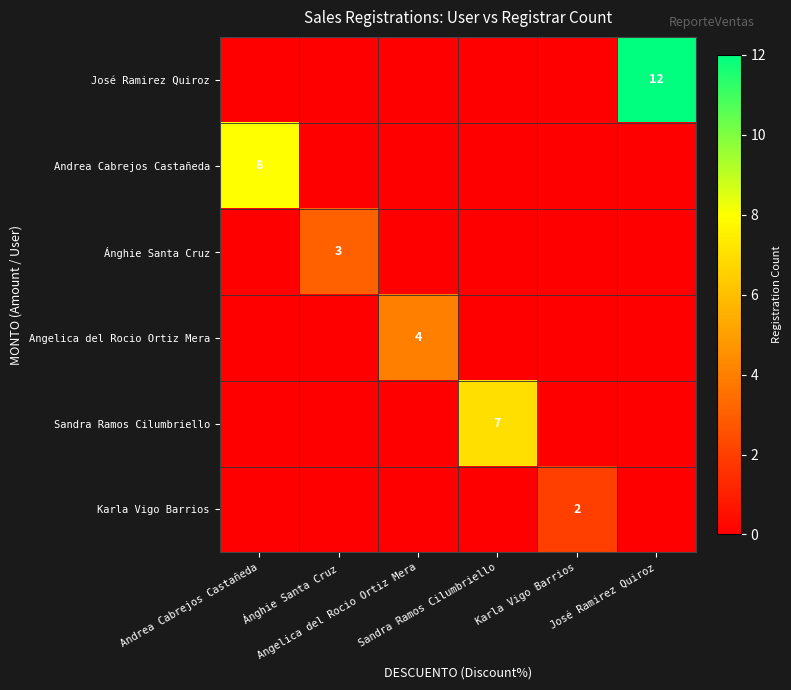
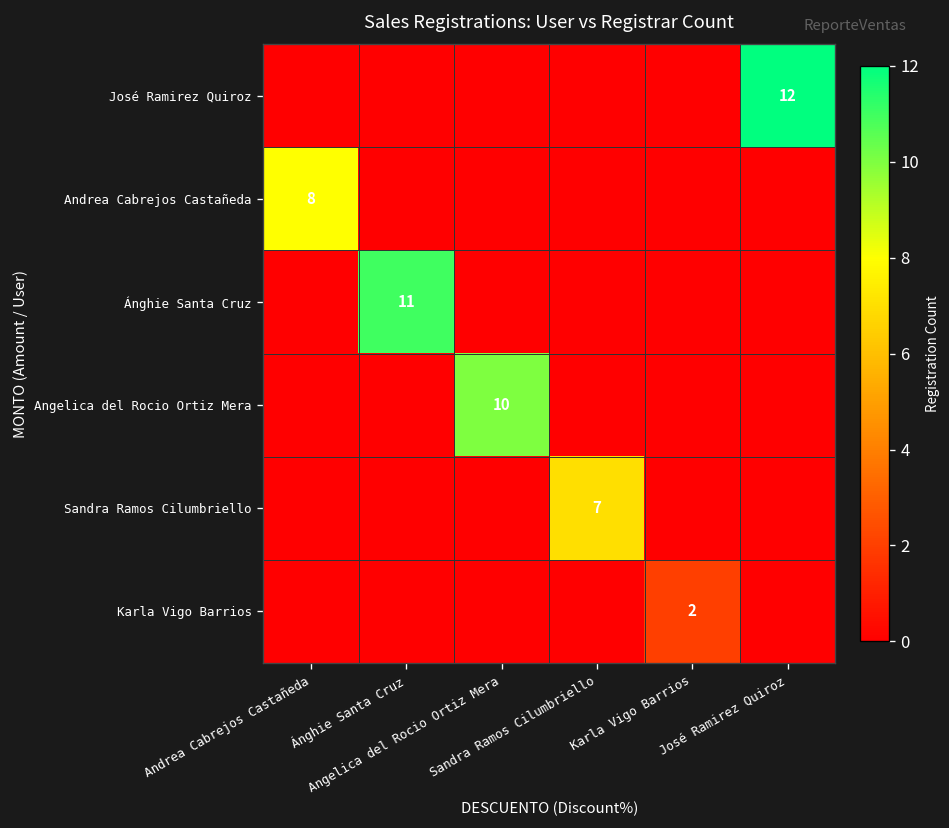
Ánghie Santa Cruz, Ánghie Santa Cruz: 3 -> 11
Angelica del Rocio Ortiz Mera, Angelica del Rocio Ortiz Mera: 4 -> 10
